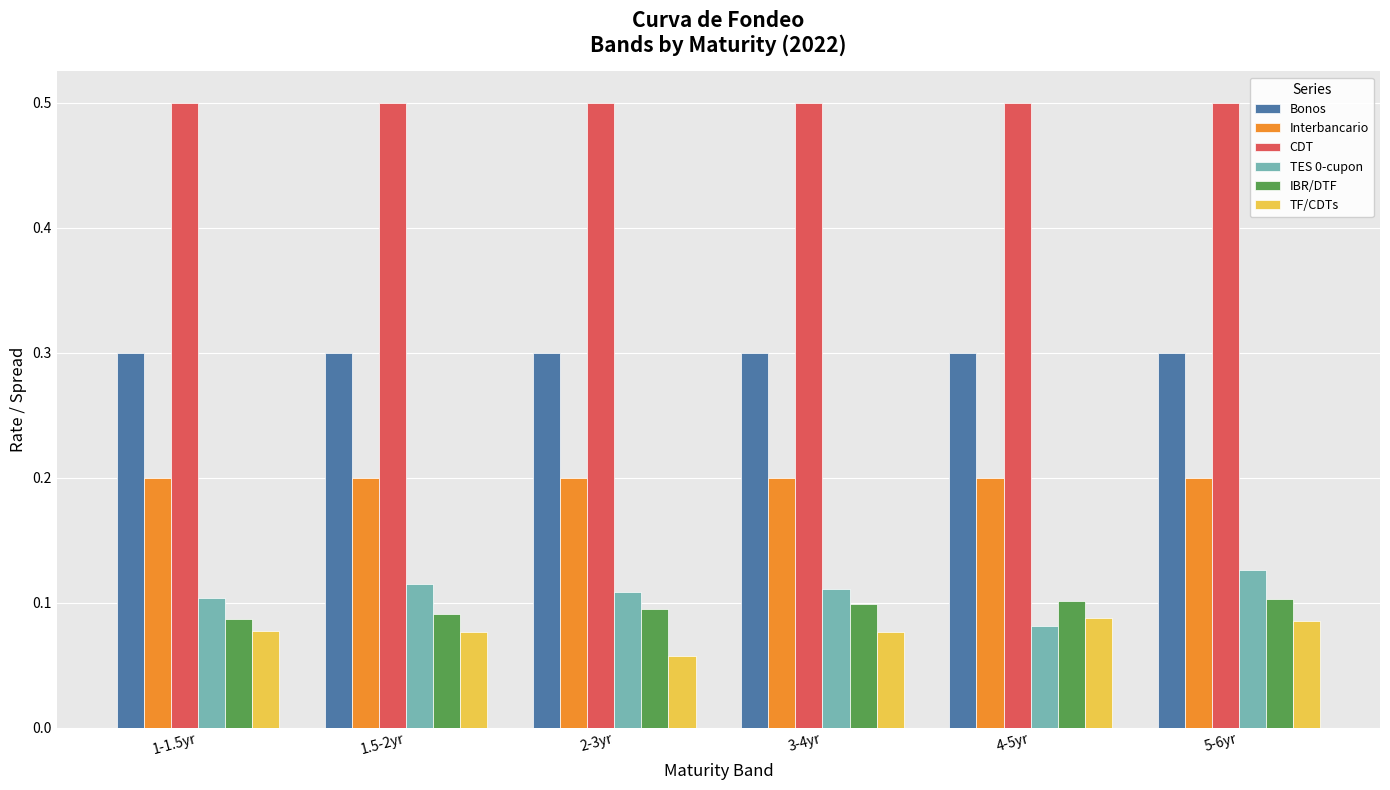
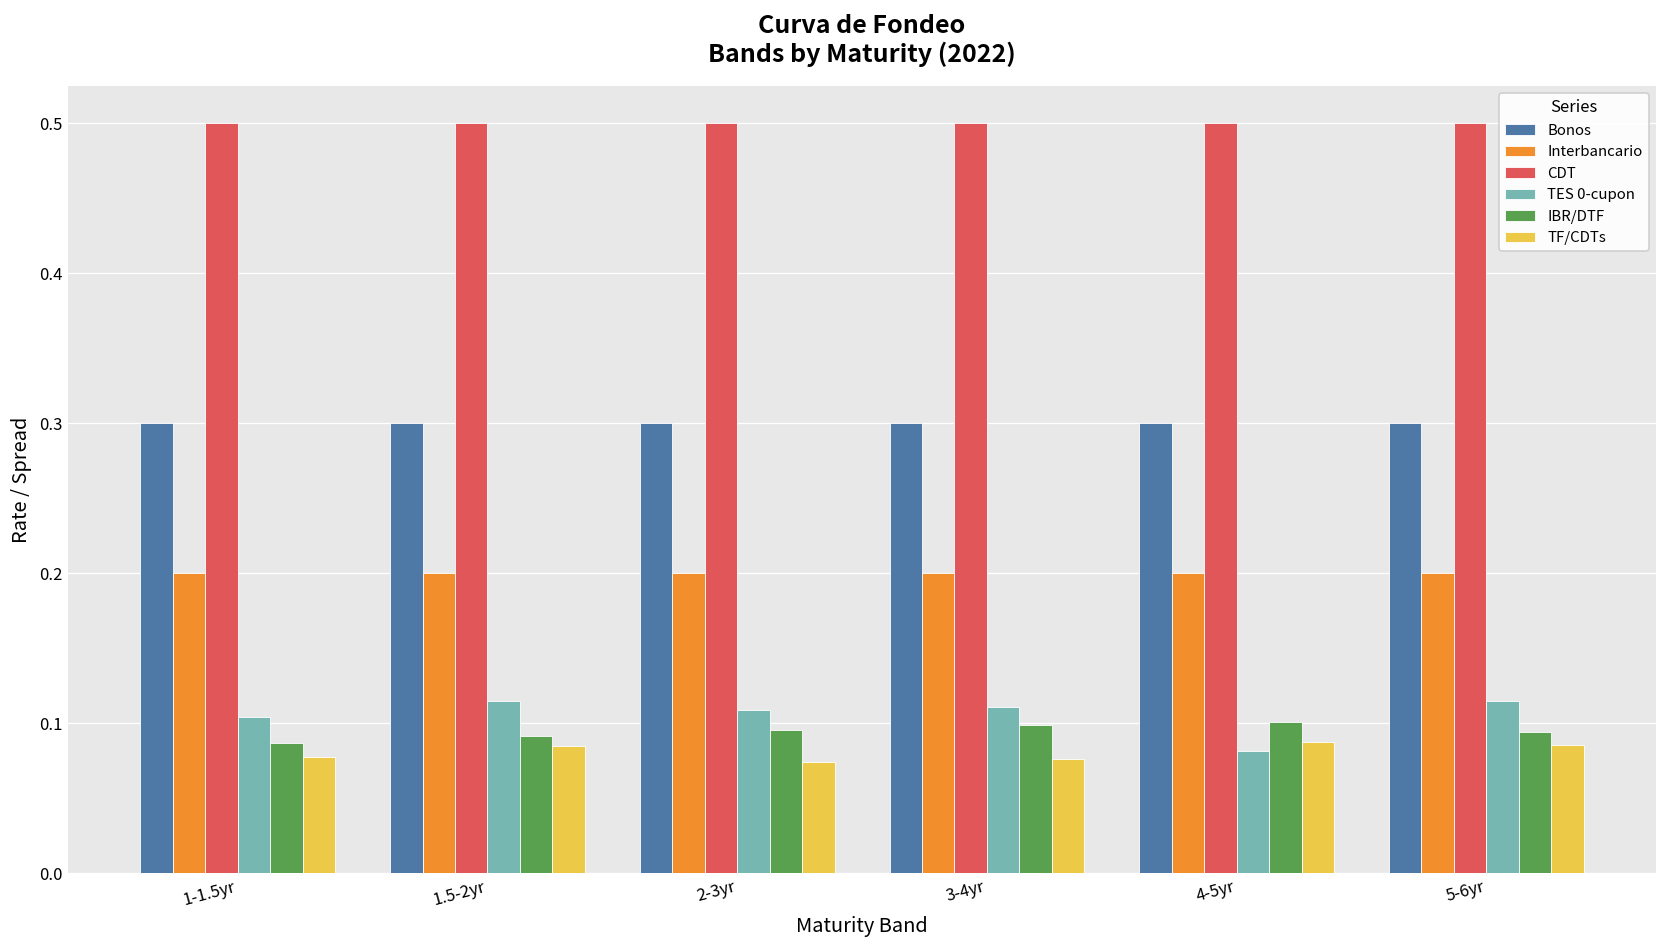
TF/CDTs, 1.5-2yr: 0.077 -> 0.085
TF/CDTs, 2-3yr: 0.057 -> 0.074
TES 0-cupon, 5-6yr: 0.126 -> 0.115
IBR/DTF, 5-6yr: 0.103 -> 0.094
